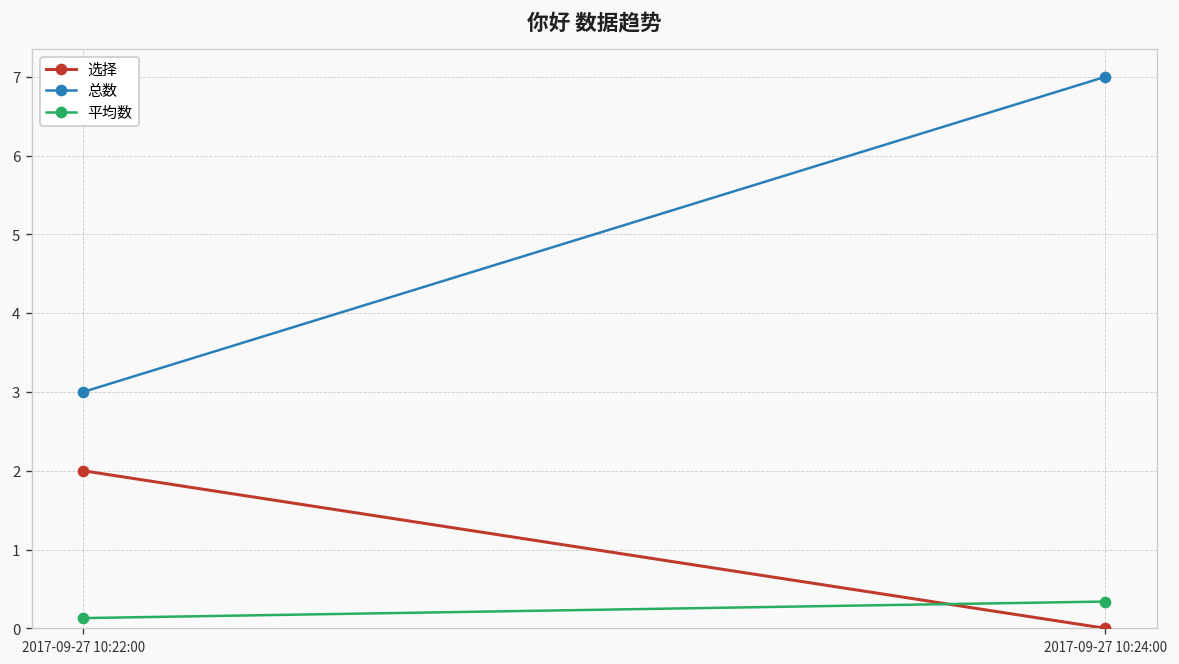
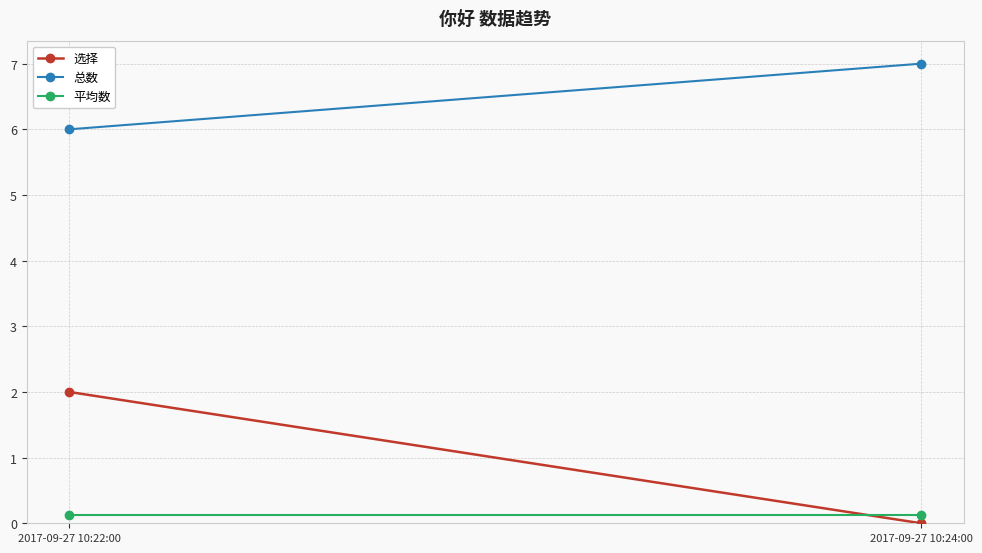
总数, 2017-09-27 10:22:00: 3 -> 6
平均数, 2017-09-27 10:24:00: 0.3 -> 0.1
